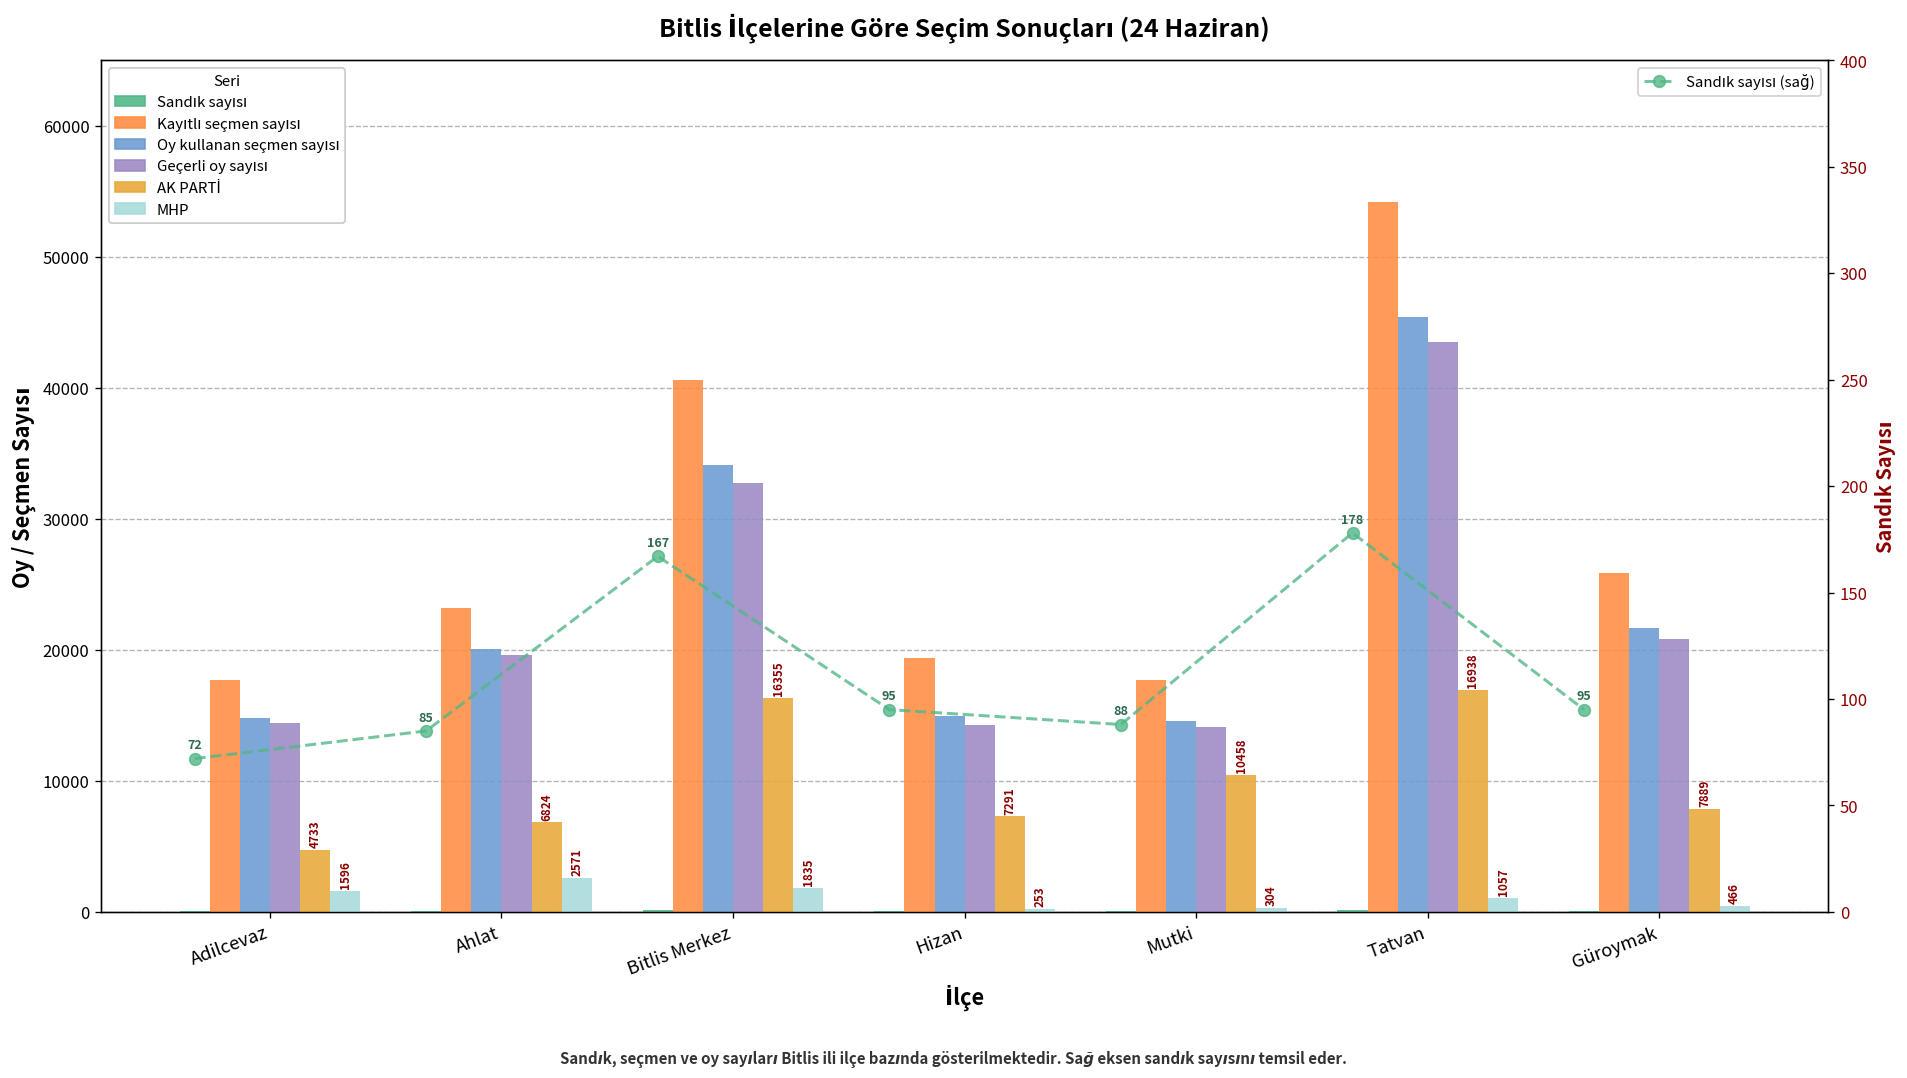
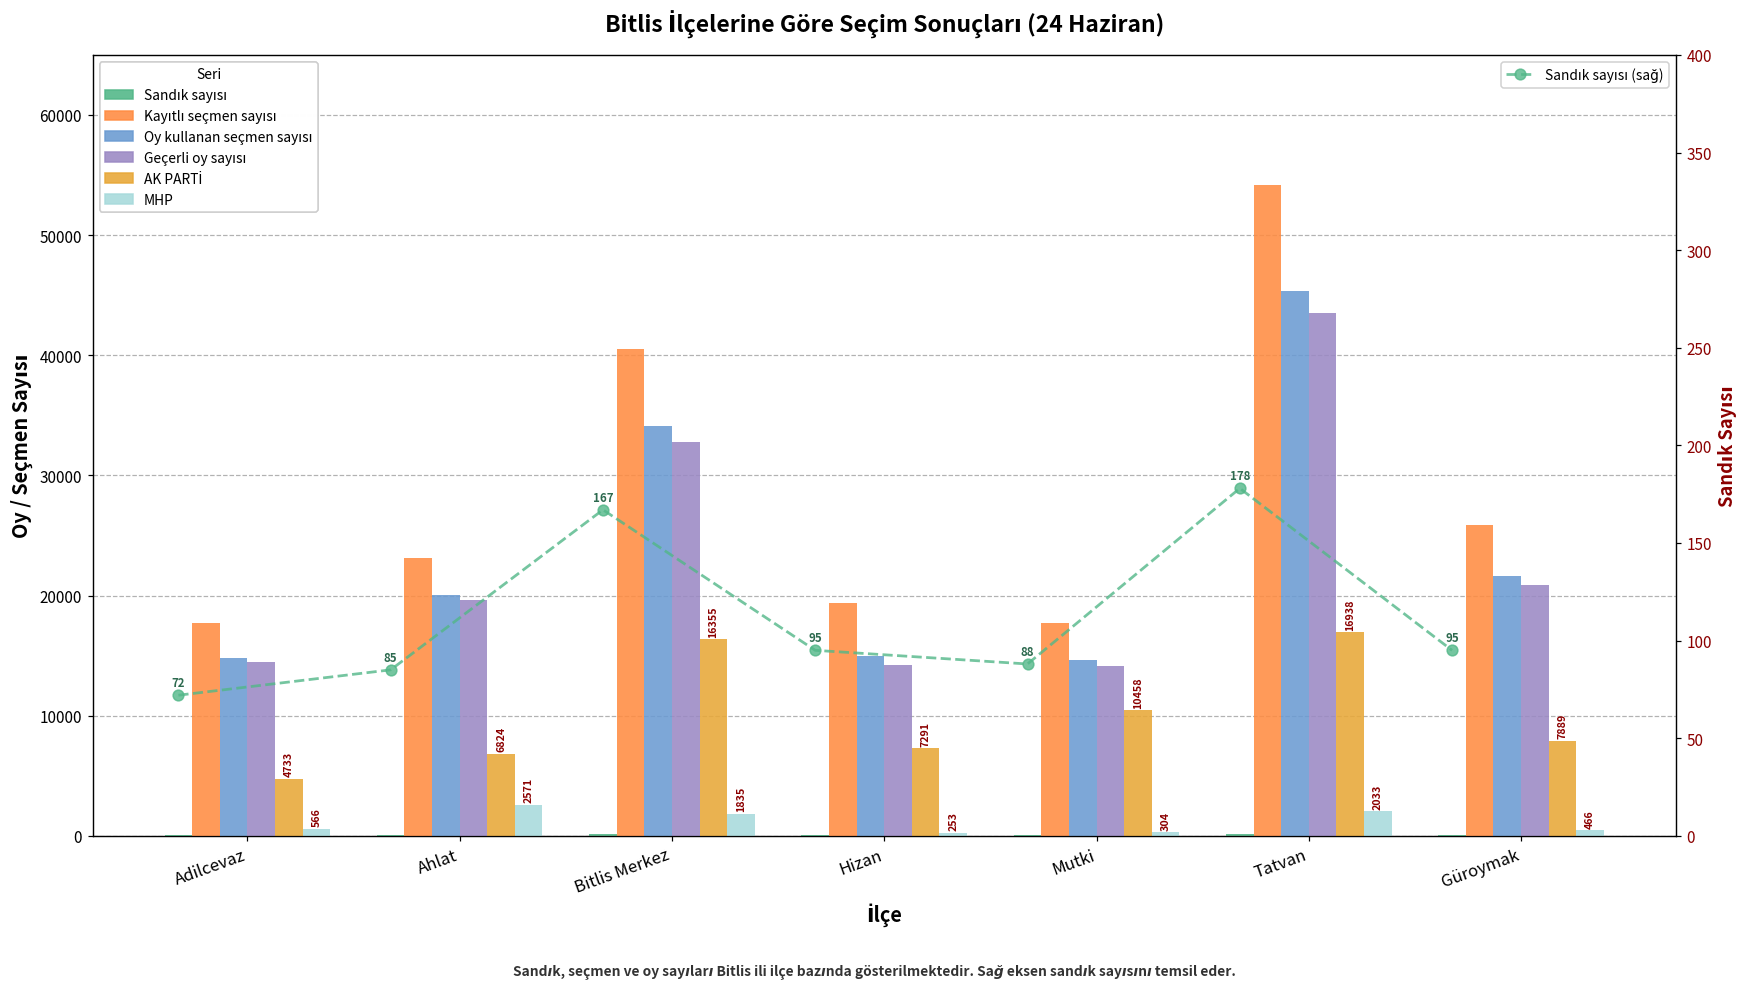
MHP, Adilcevaz: 1596 -> 566
MHP, Tatvan: 1057 -> 2033
